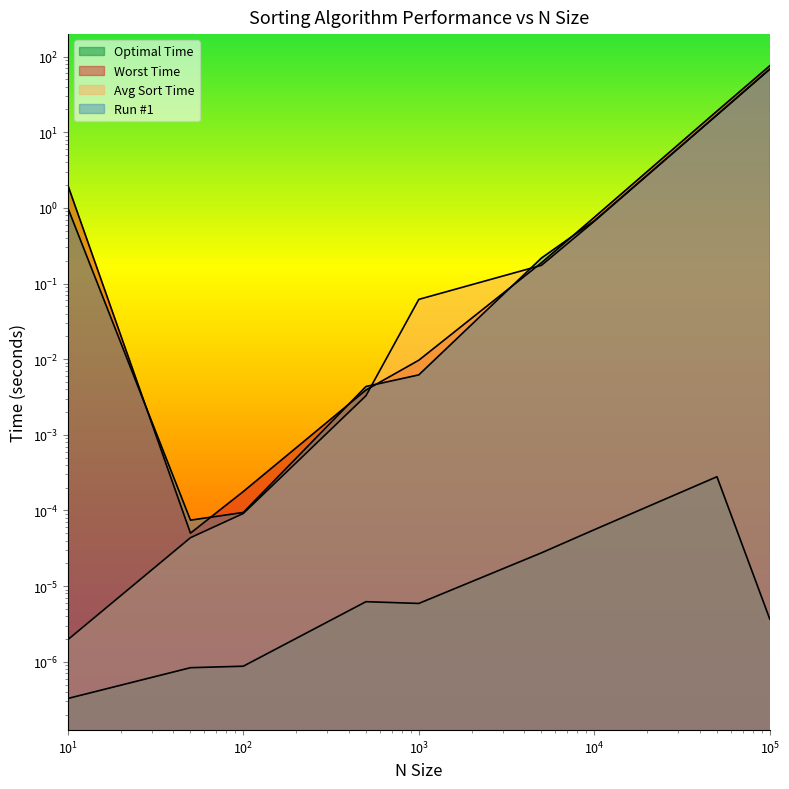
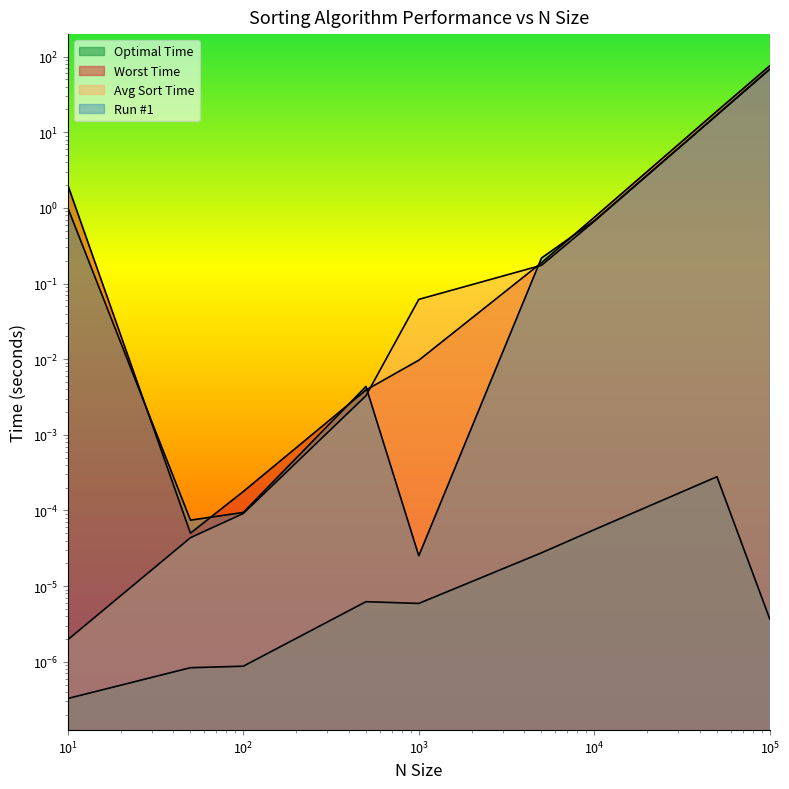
Run #1, 10^3: 0.006 -> 0.000025
